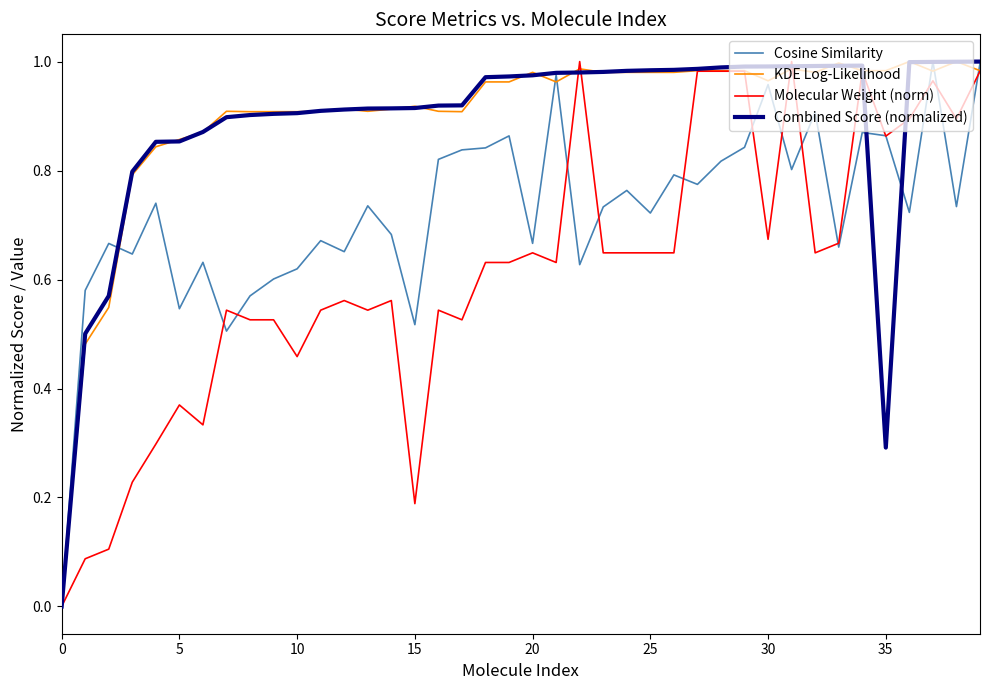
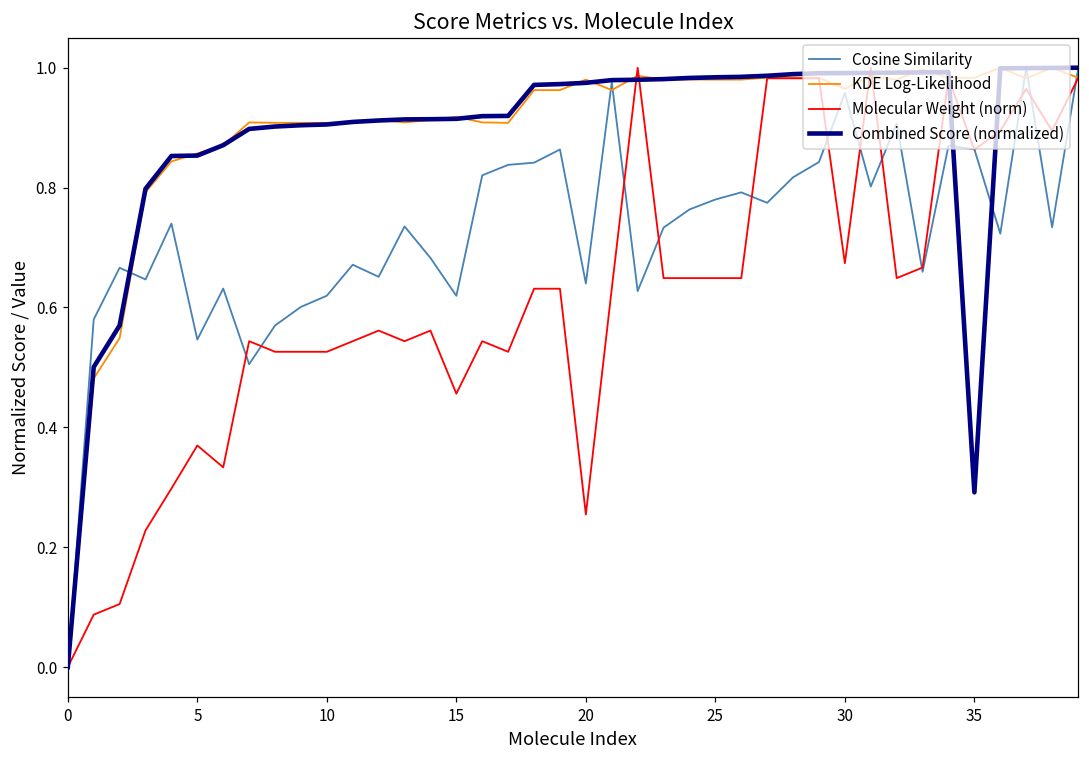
Molecular Weight (norm), 10: 0.46 -> 0.53
Cosine Similarity, 15: 0.52 -> 0.62
Molecular Weight (norm), 15: 0.19 -> 0.46
Cosine Similarity, 20: 0.67 -> 0.64
Molecular Weight (norm), 20: 0.65 -> 0.25
Cosine Similarity, 25: 0.72 -> 0.78
